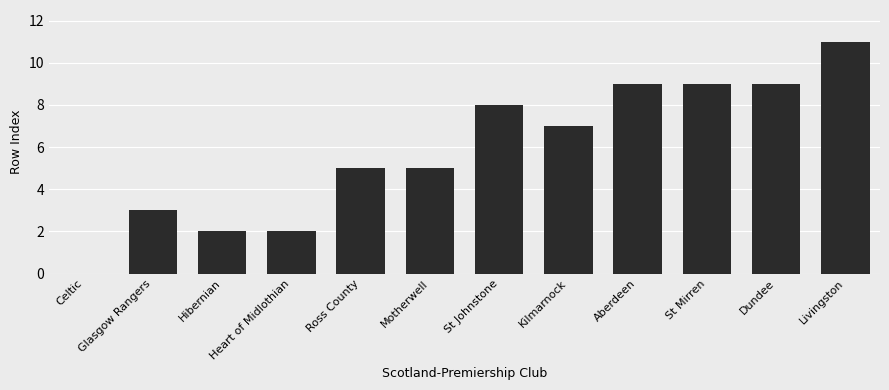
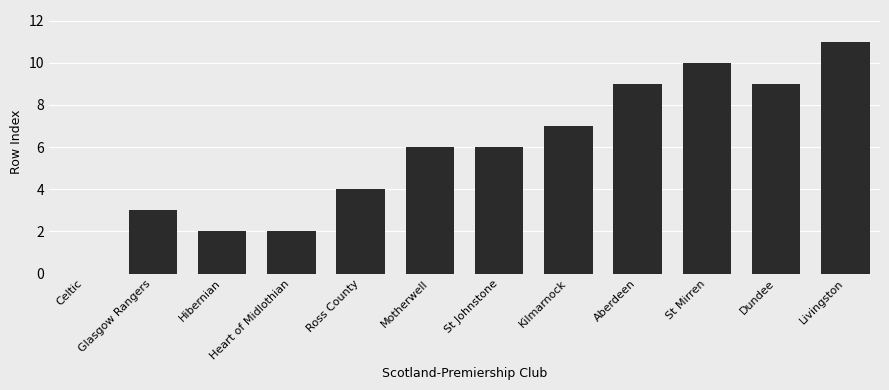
Ross County: 5 -> 4
Motherwell: 5 -> 6
St Johnstone: 8 -> 6
St Mirren: 9 -> 10
